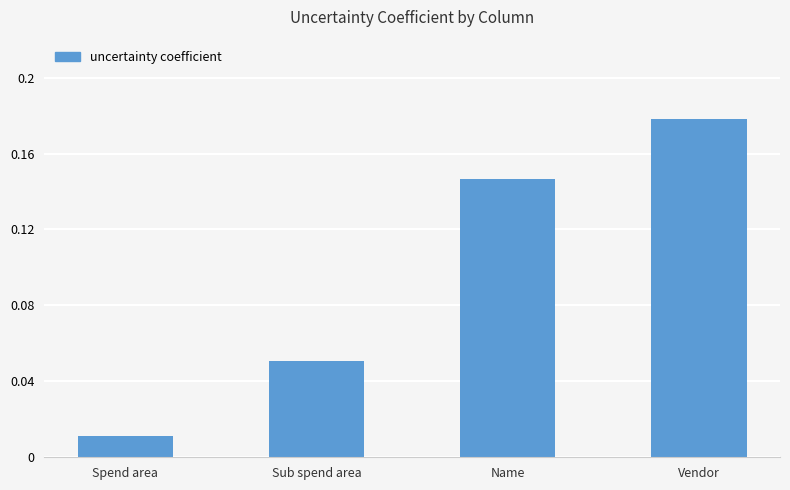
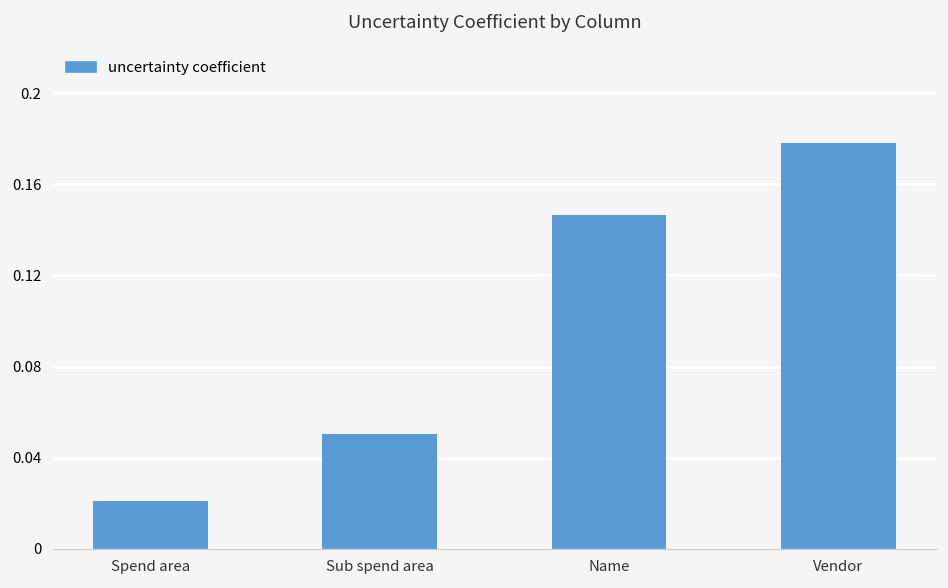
Spend area: 0.011 -> 0.021
